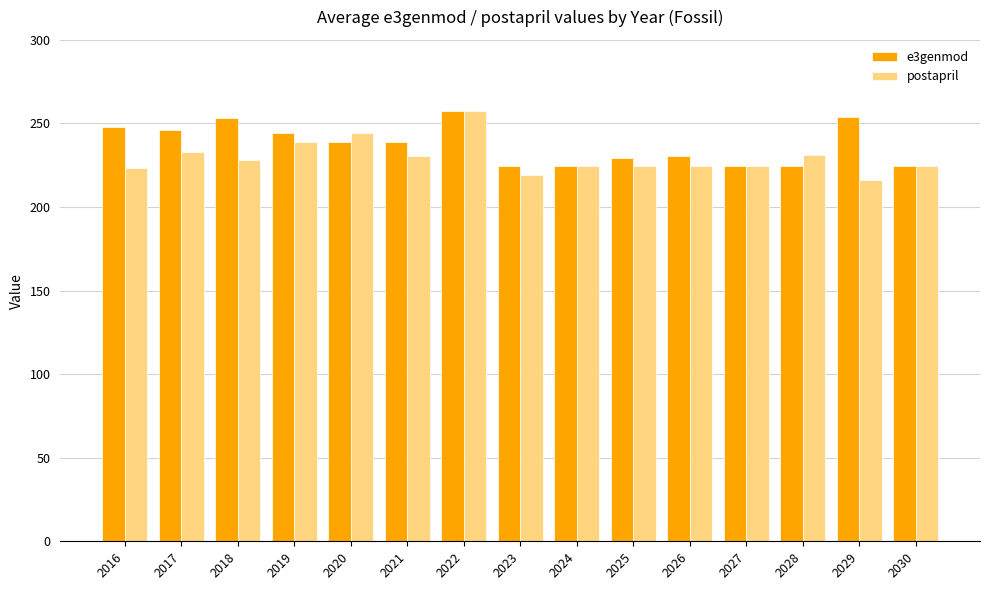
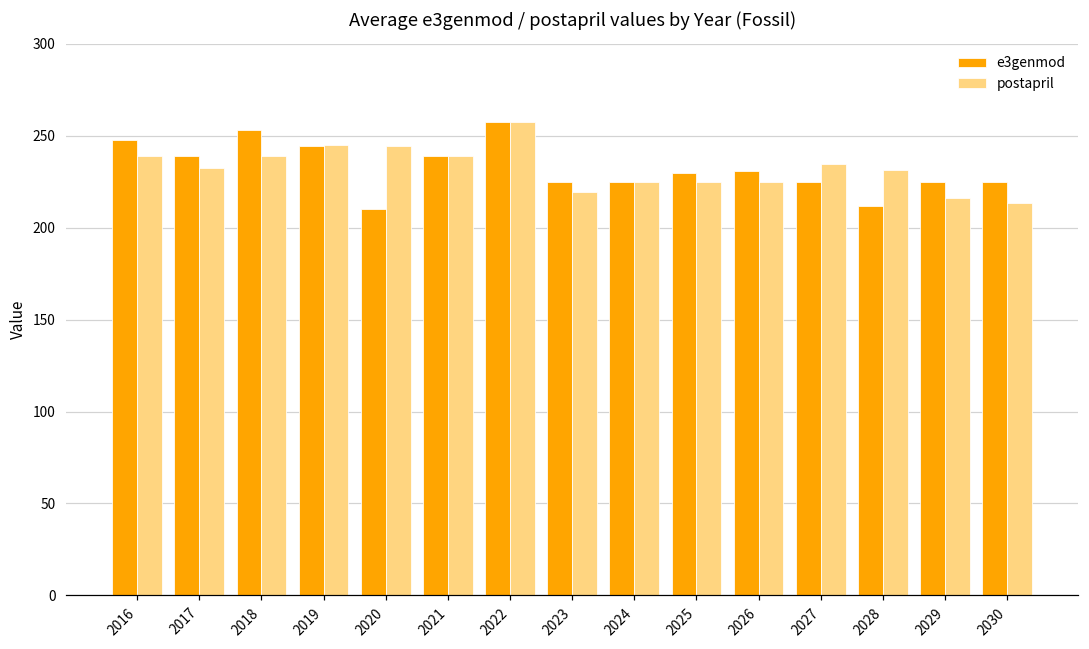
postapril, 2016: 223 -> 239
e3genmod, 2017: 246 -> 239
postapril, 2018: 228 -> 239
postapril, 2019: 239 -> 245
e3genmod, 2020: 239 -> 210
postapril, 2021: 231 -> 239
postapril, 2027: 225 -> 235
e3genmod, 2028: 225 -> 212
e3genmod, 2029: 254 -> 225
postapril, 2030: 225 -> 213
